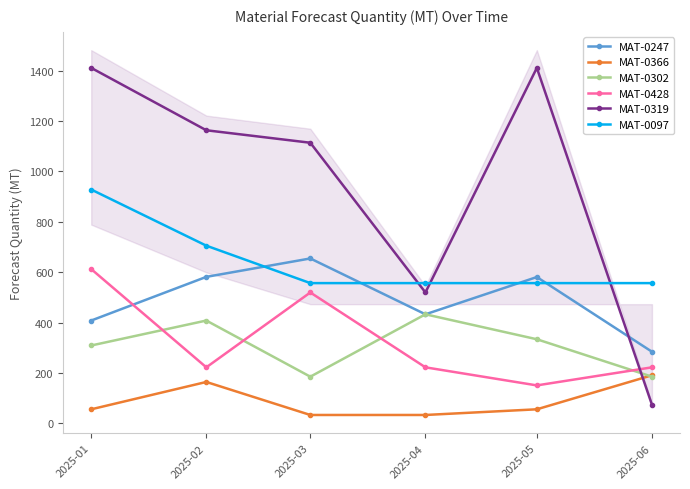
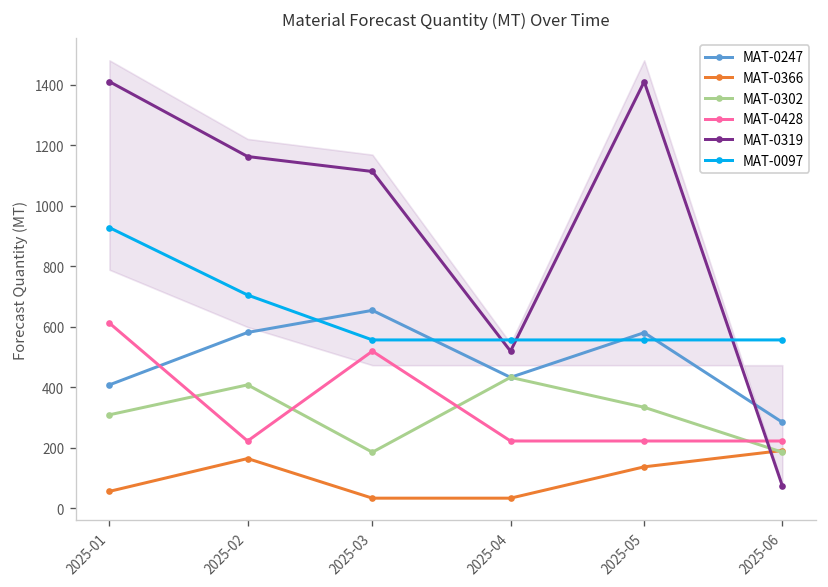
MAT-0366, 2025-05: 60 -> 140
MAT-0428, 2025-05: 150 -> 220
